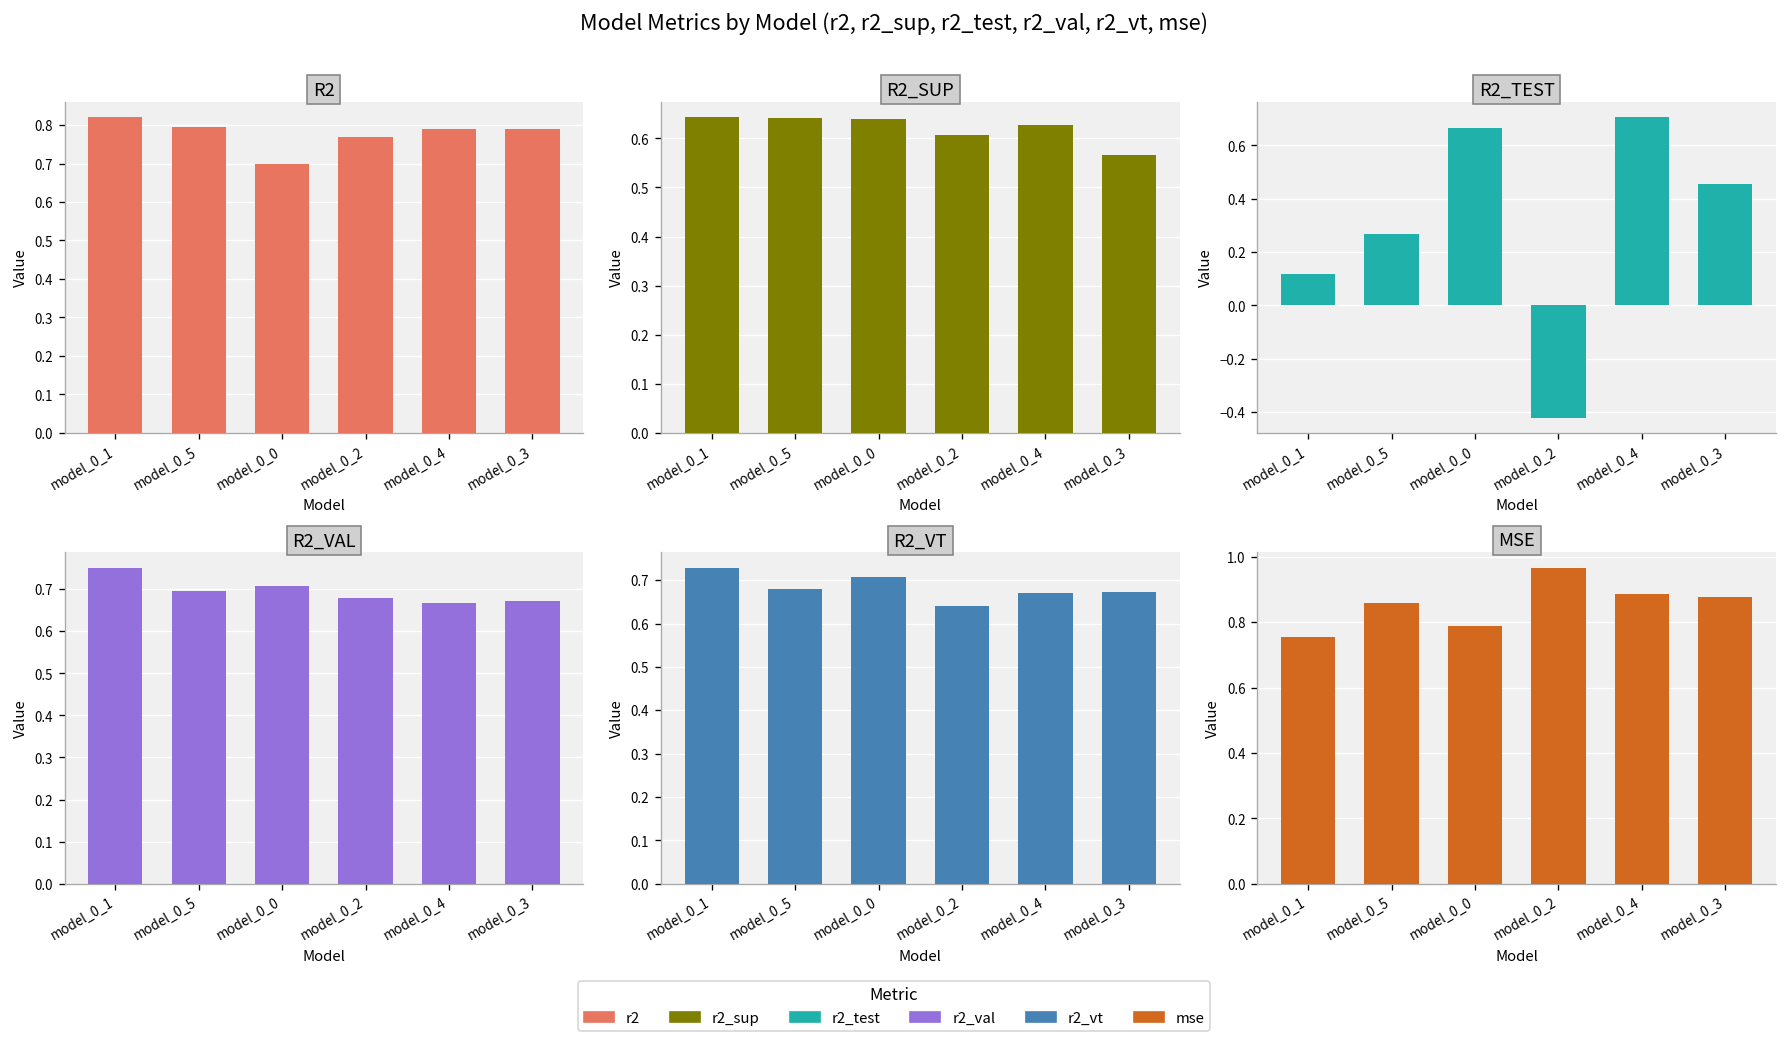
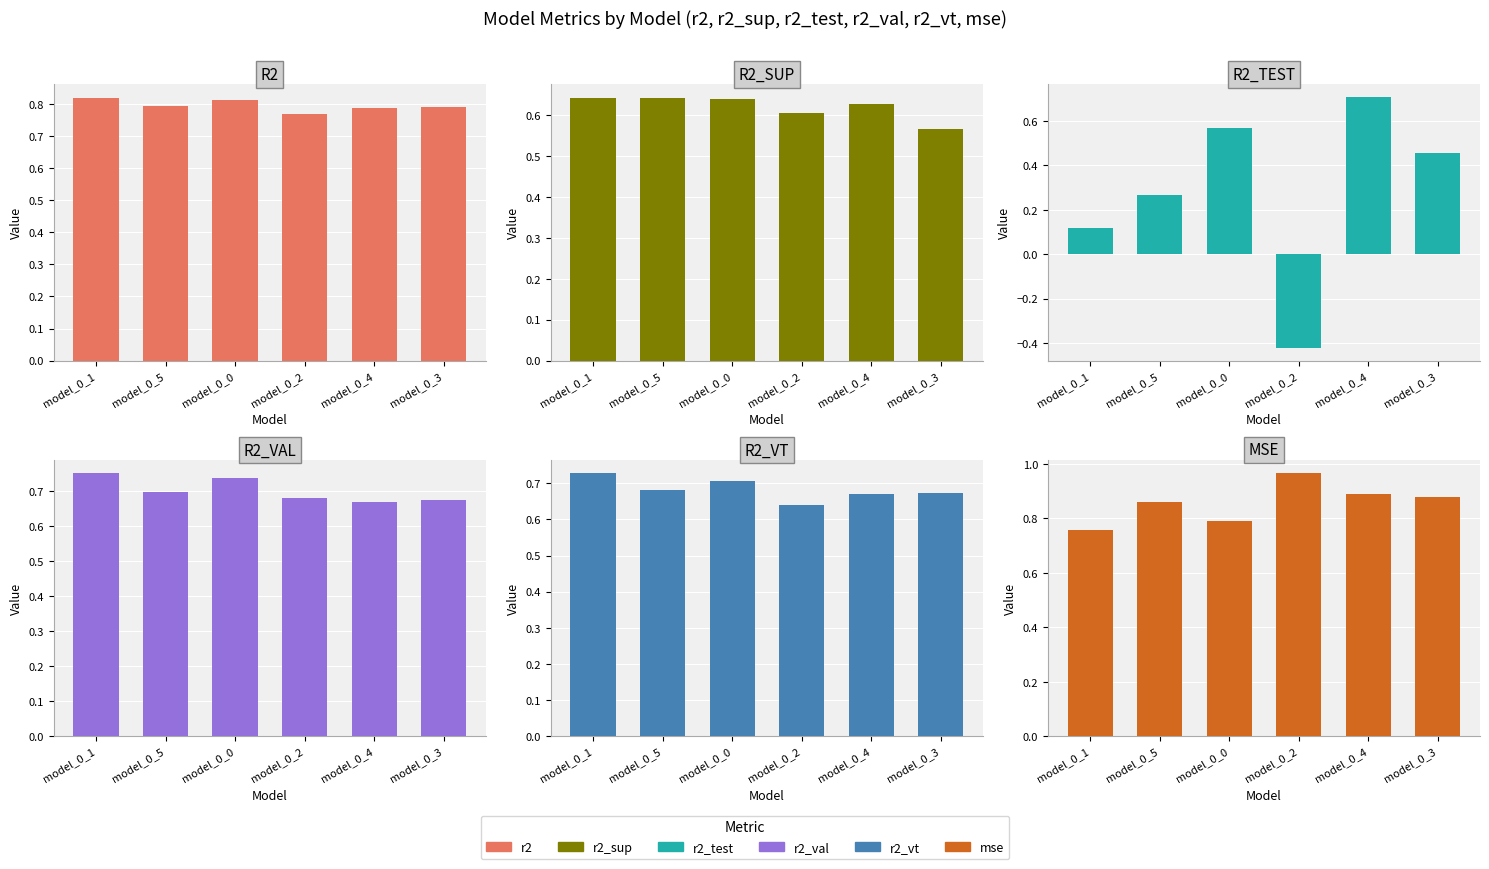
R2, model_0_0: 0.70 -> 0.81
R2_TEST, model_0_0: 0.67 -> 0.57
R2_VAL, model_0_0: 0.71 -> 0.74
